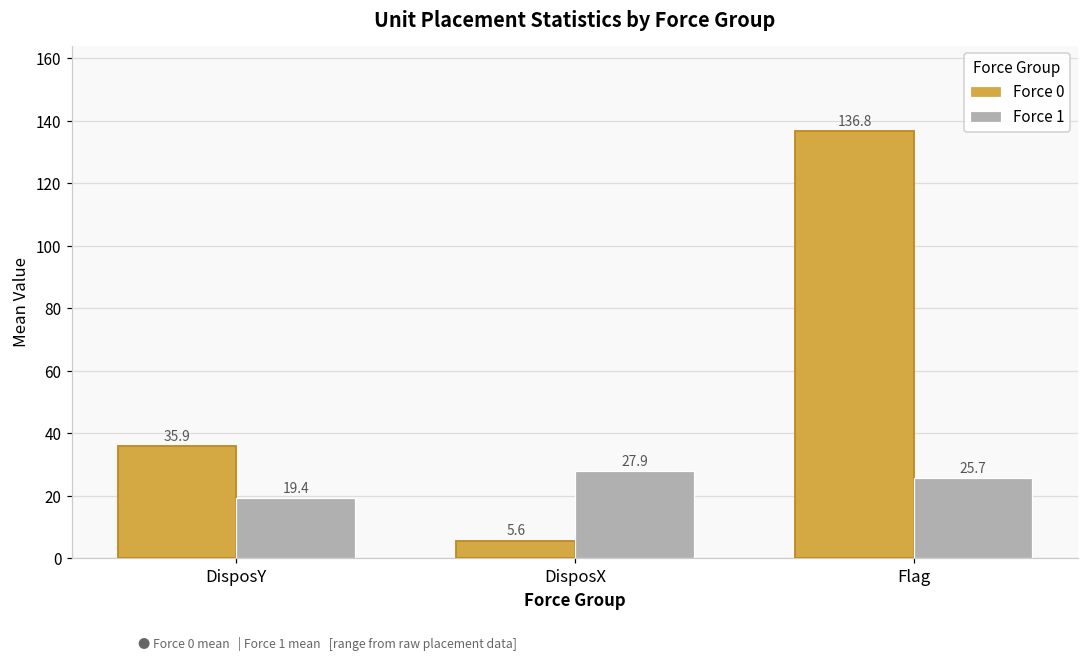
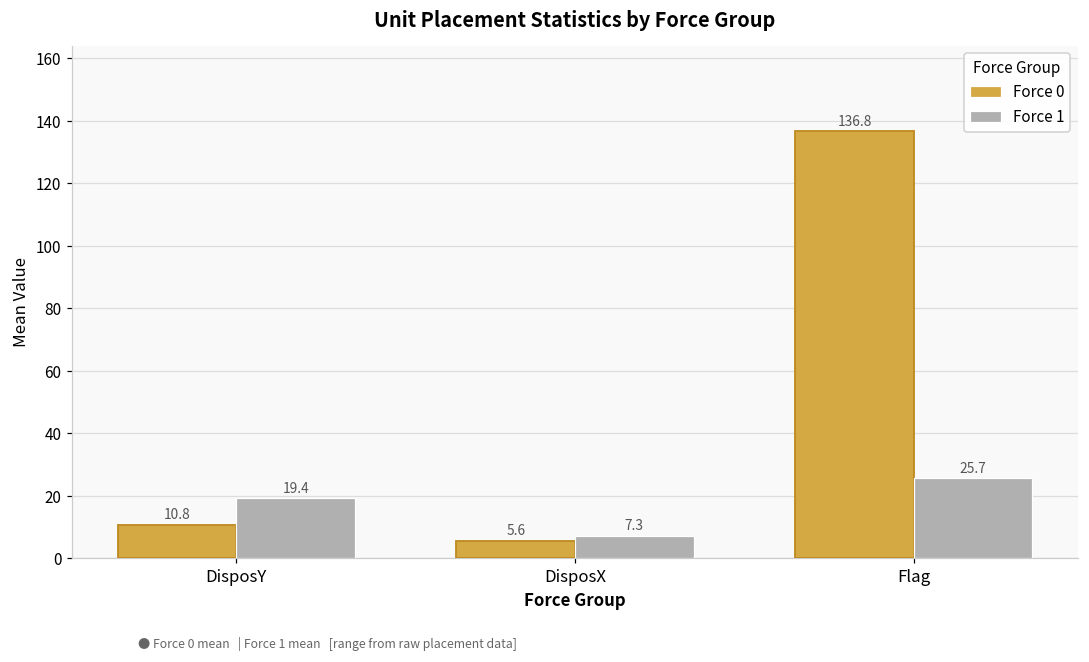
Force 0, DisposY: 35.9 -> 10.8
Force 1, DisposX: 27.9 -> 7.3
